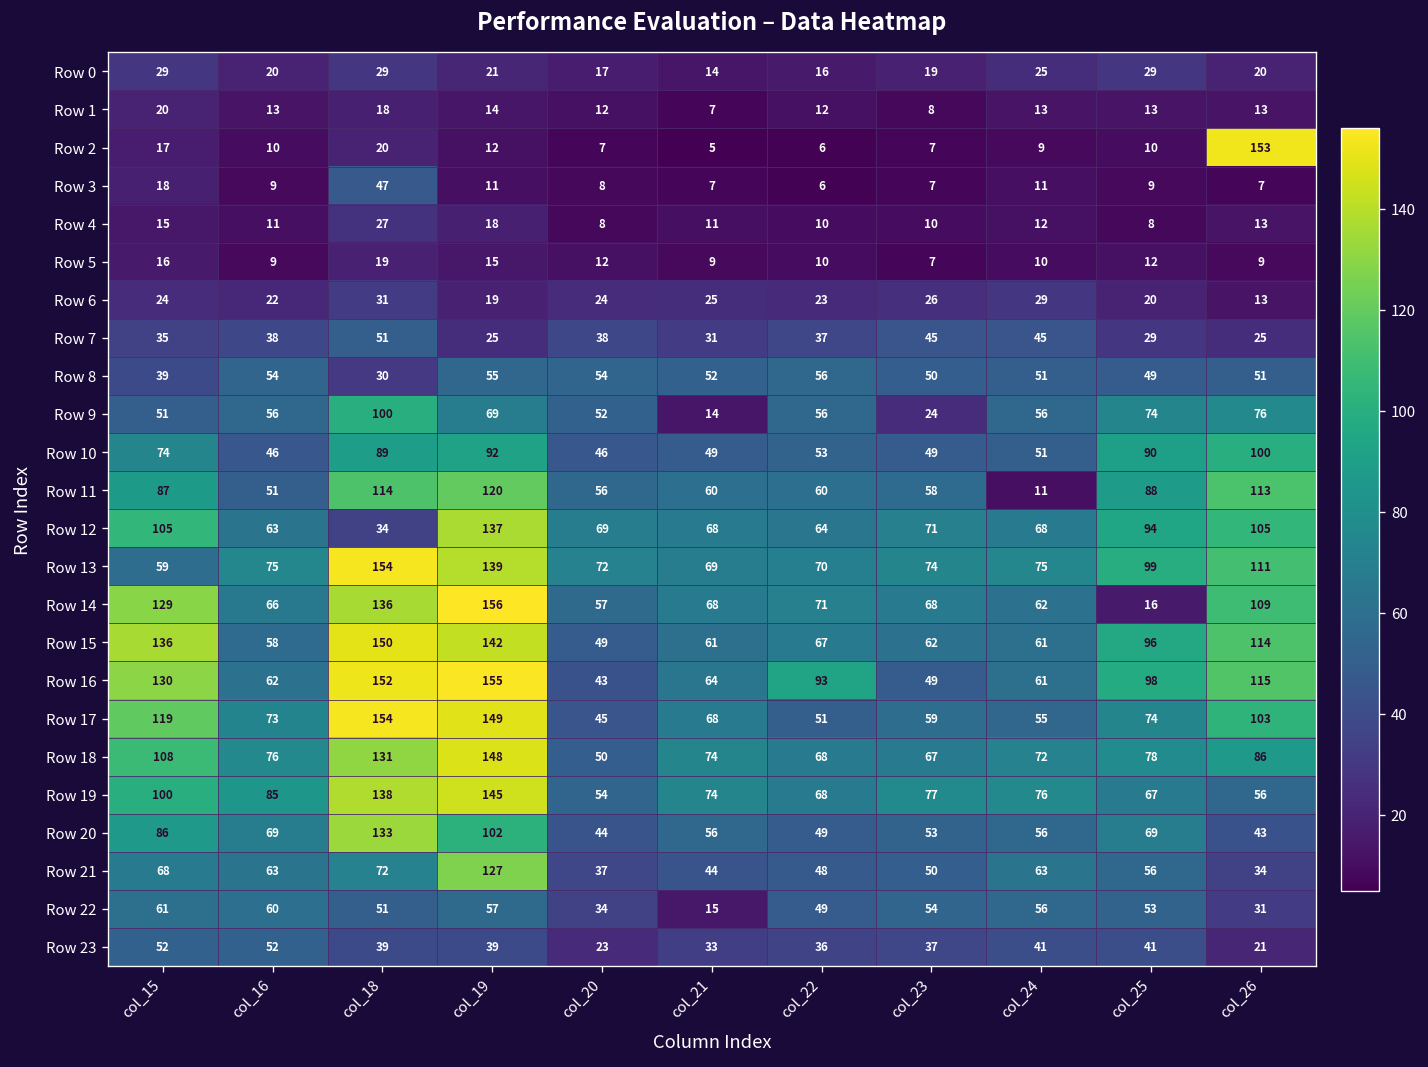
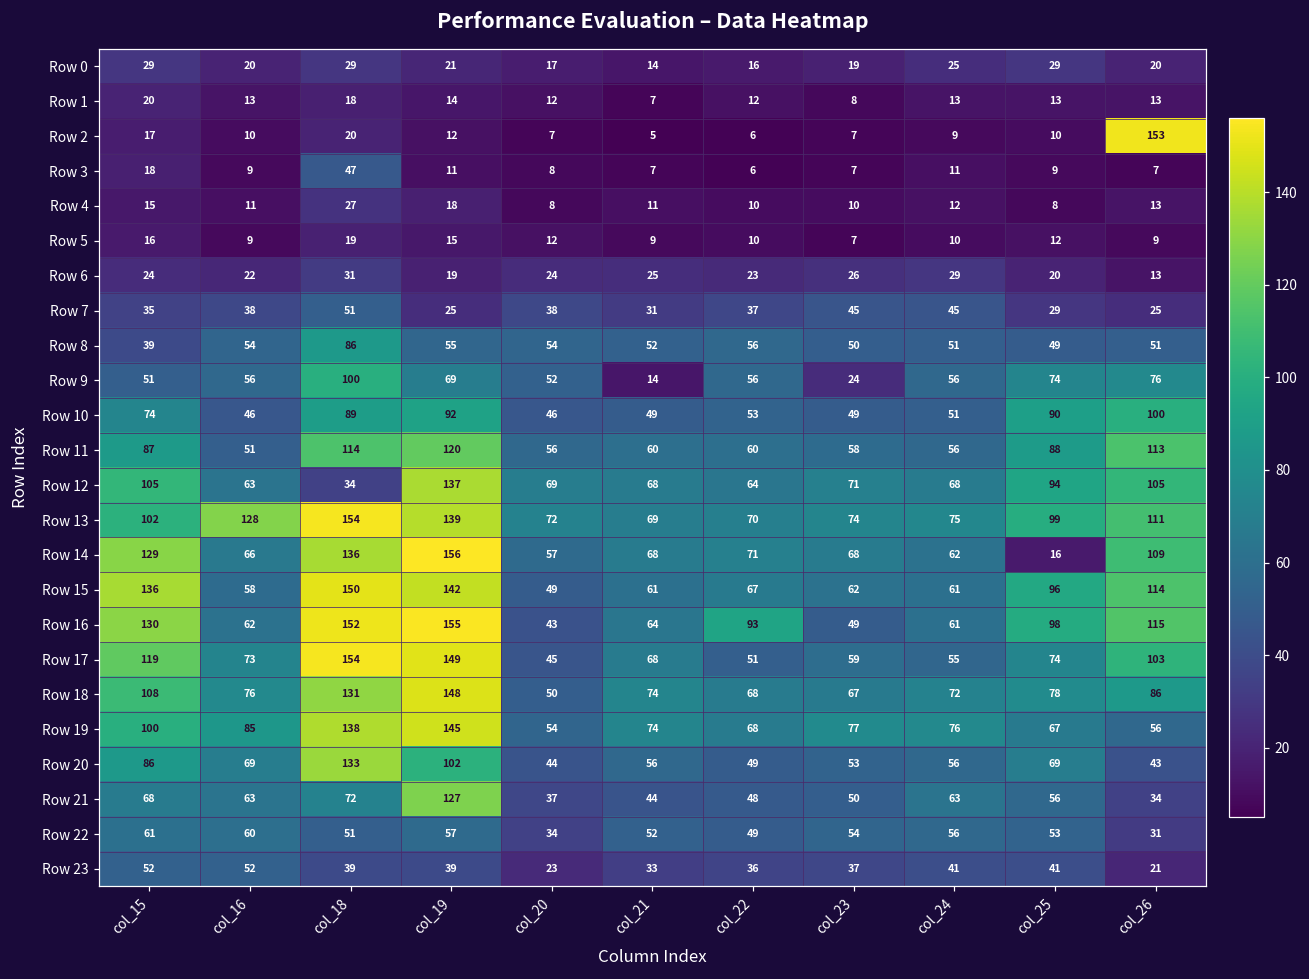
Row 8, col_18: 30 -> 86
Row 11, col_24: 11 -> 56
Row 13, col_15: 59 -> 102
Row 13, col_16: 75 -> 128
Row 22, col_21: 15 -> 52
